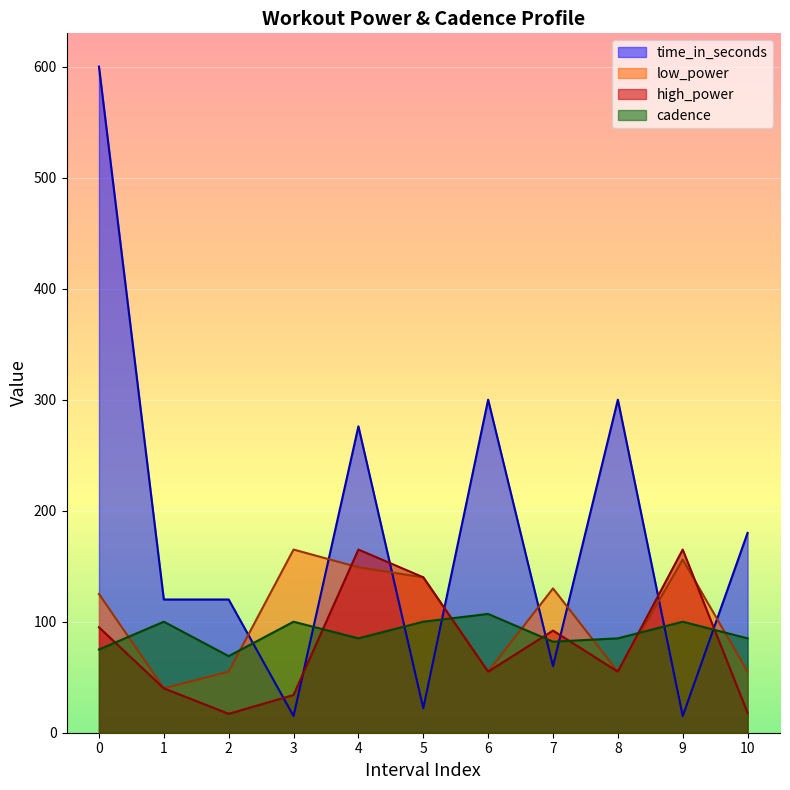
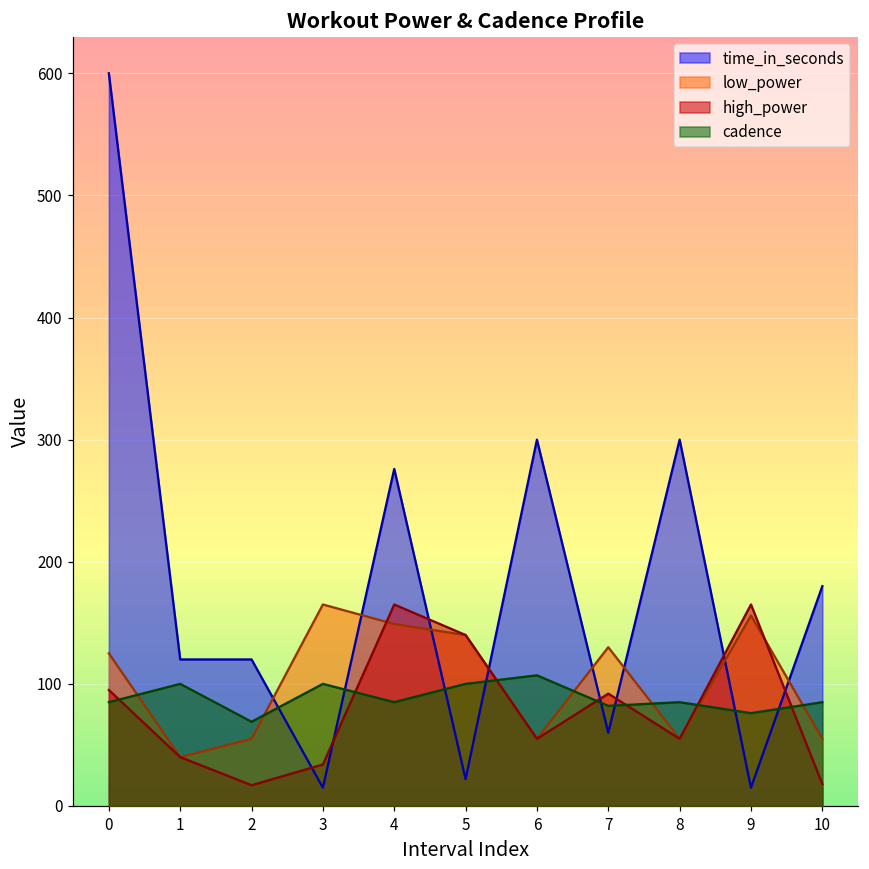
cadence, 0: 75 -> 85
cadence, 9: 100 -> 76
